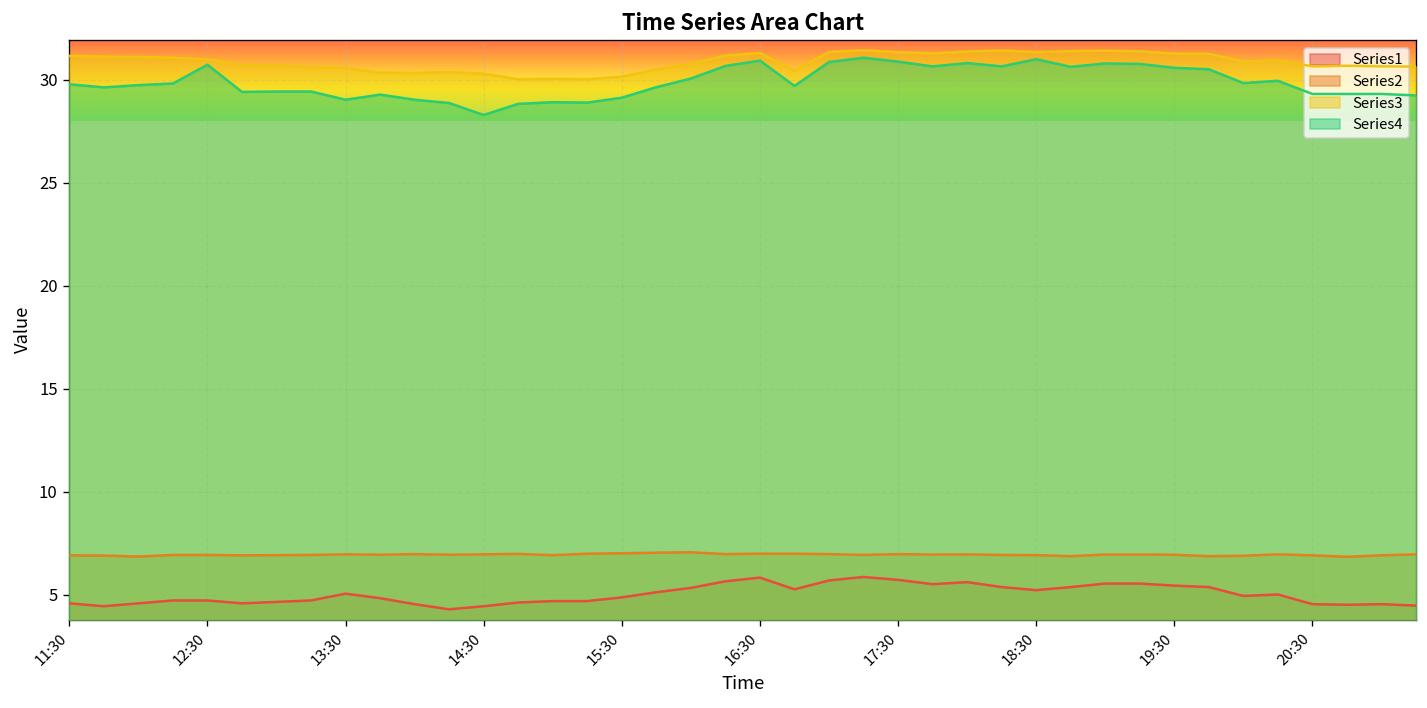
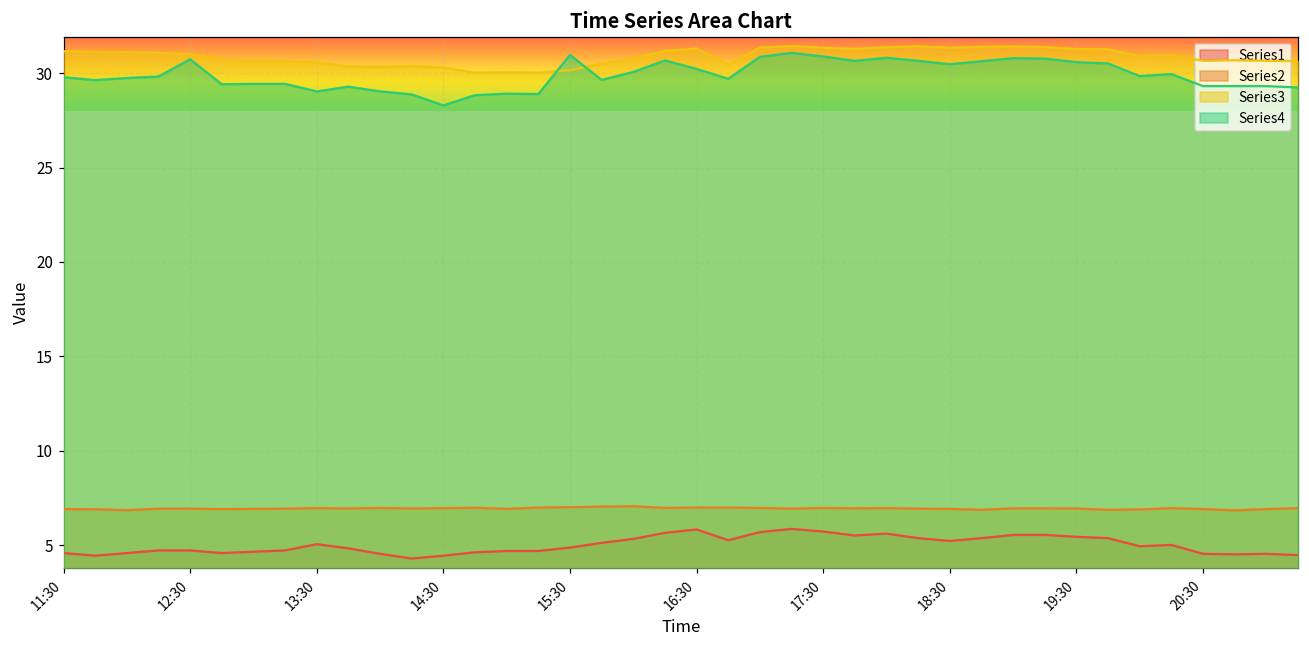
Series4, 15:30: 29.1 -> 31.0
Series4, 16:30: 30.9 -> 30.2
Series4, 18:30: 31.0 -> 30.5
